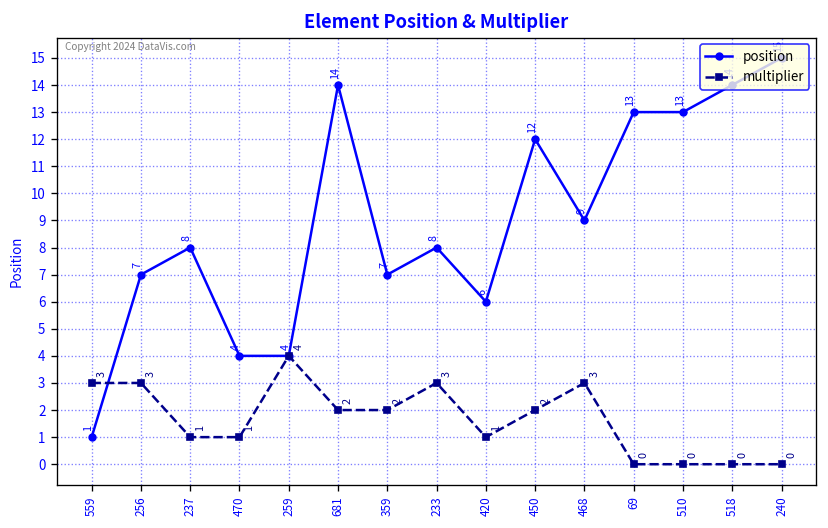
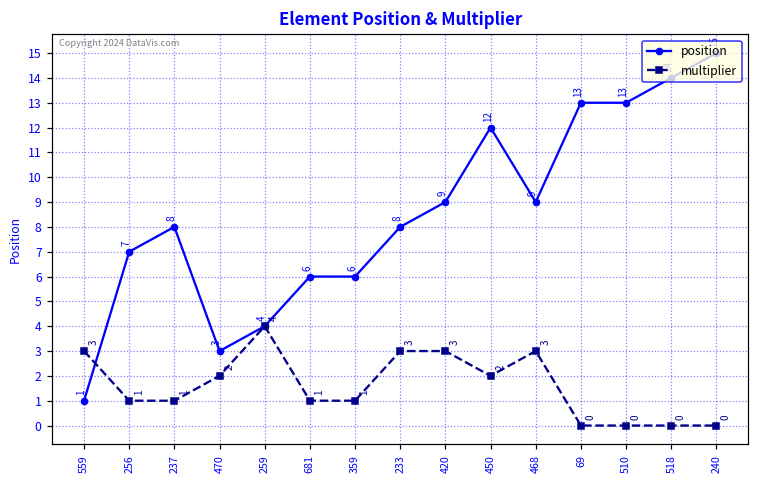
multiplier, 256: 3 -> 1
position, 470: 4 -> 3
multiplier, 470: 1 -> 2
position, 681: 14 -> 6
multiplier, 681: 2 -> 1
position, 359: 7 -> 6
multiplier, 359: 2 -> 1
position, 420: 6 -> 9
multiplier, 420: 1 -> 3
